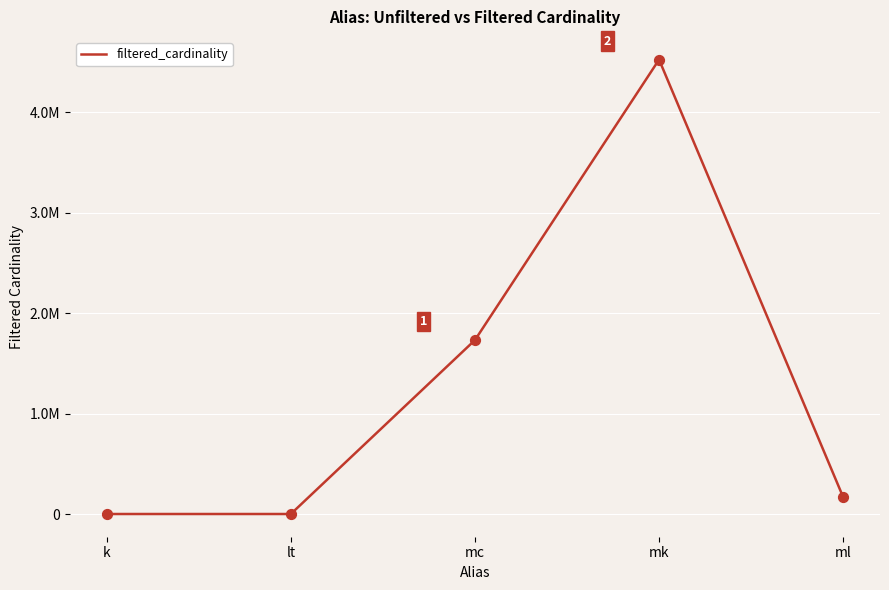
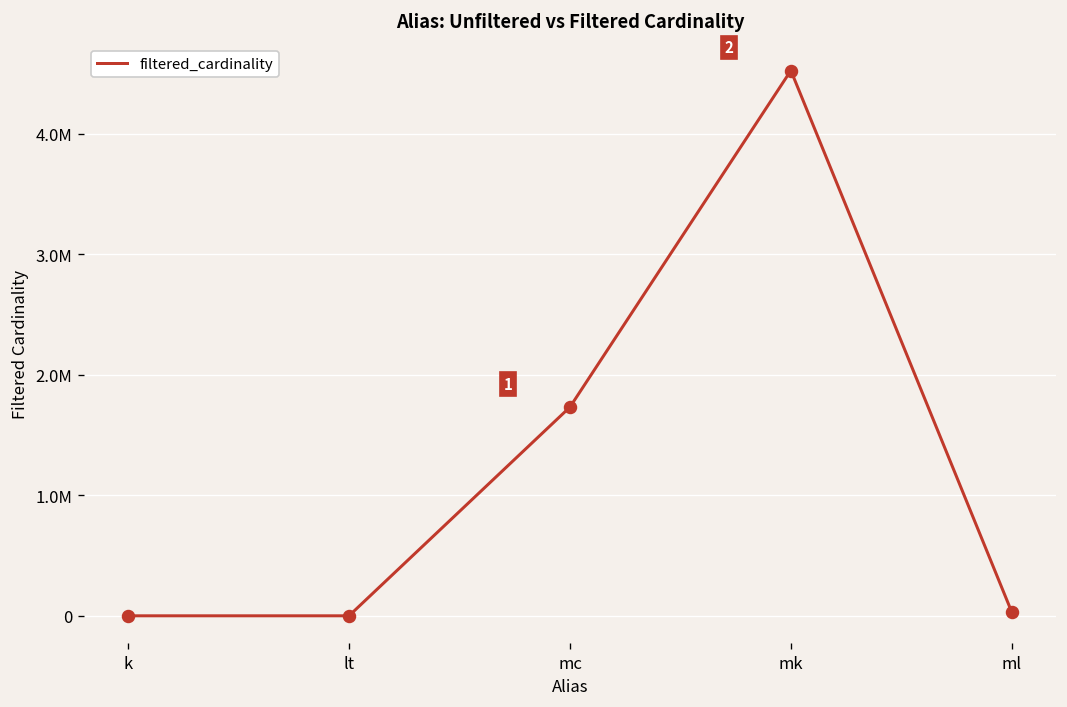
ml: 170000 -> 30000
